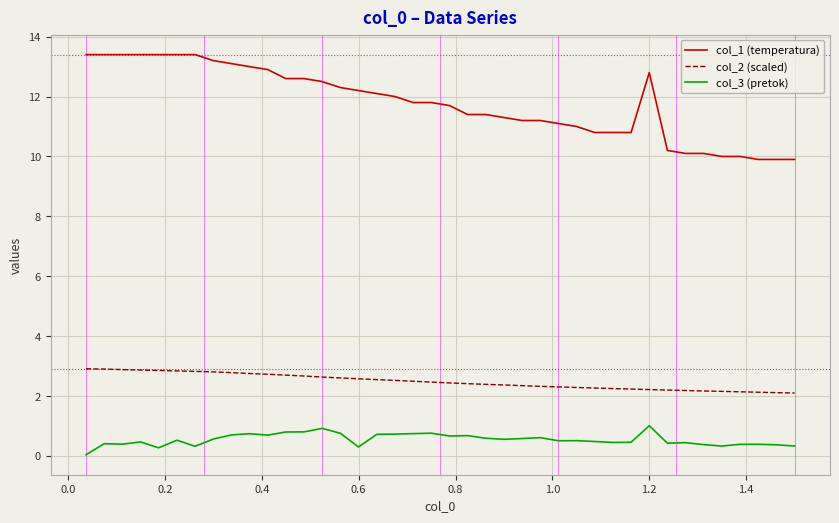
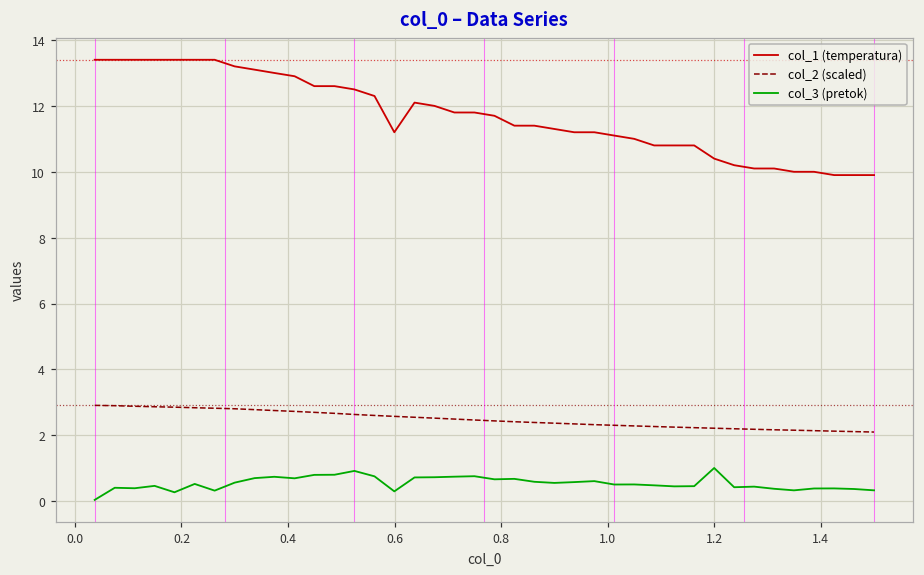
col_1 (temperatura), 0.6: 12.2 -> 11.2
col_1 (temperatura), 1.2: 12.8 -> 10.4
